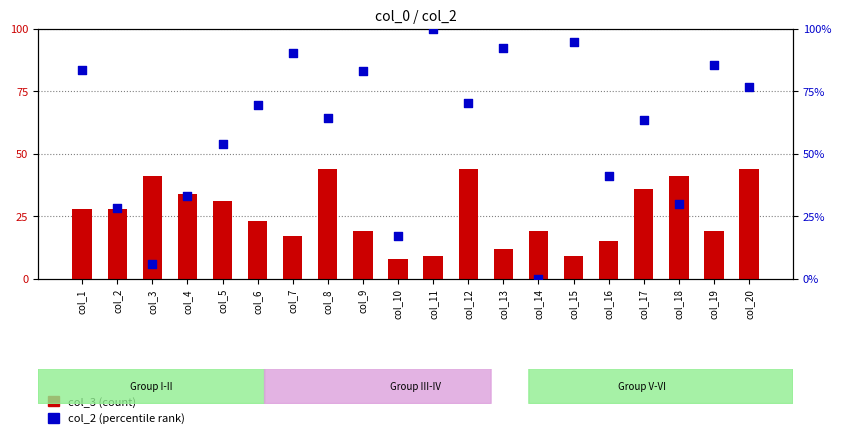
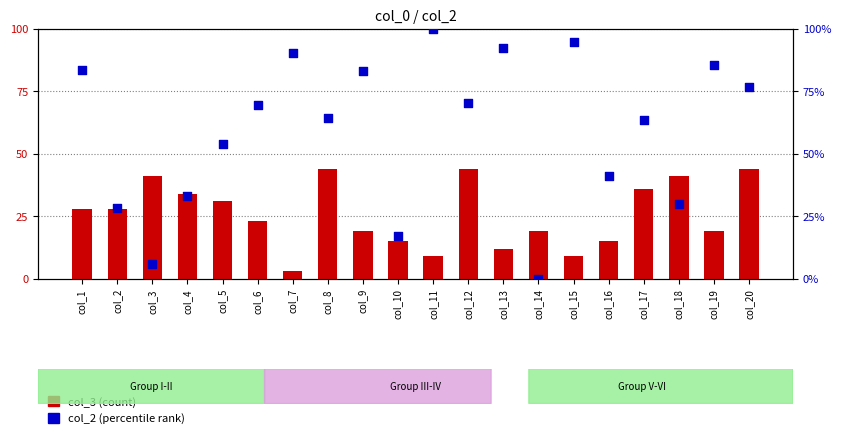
col_3 (count), col_7: 17 -> 3
col_3 (count), col_10: 8 -> 15
